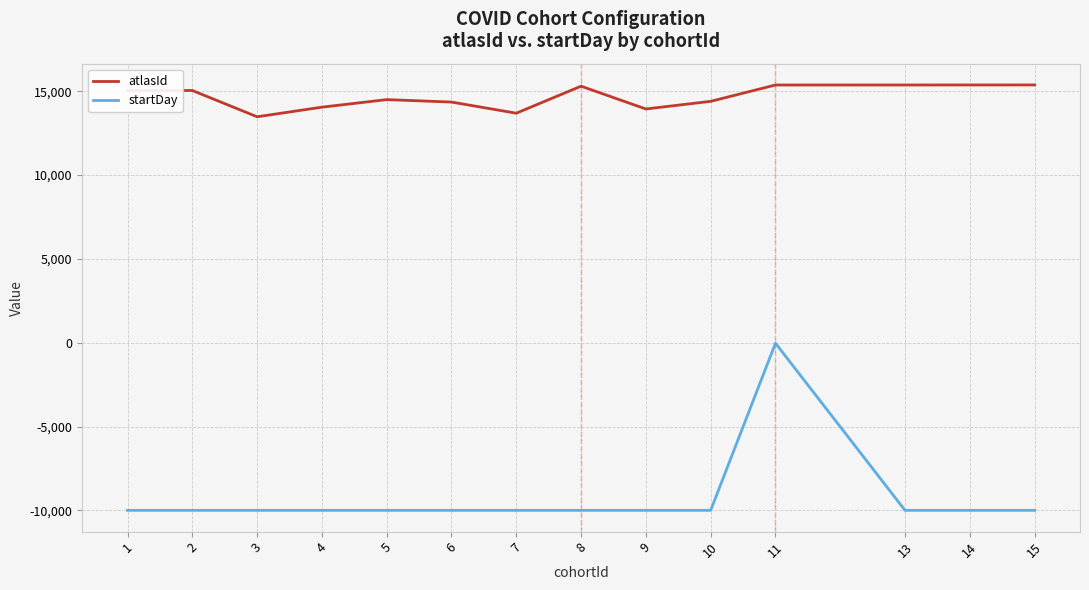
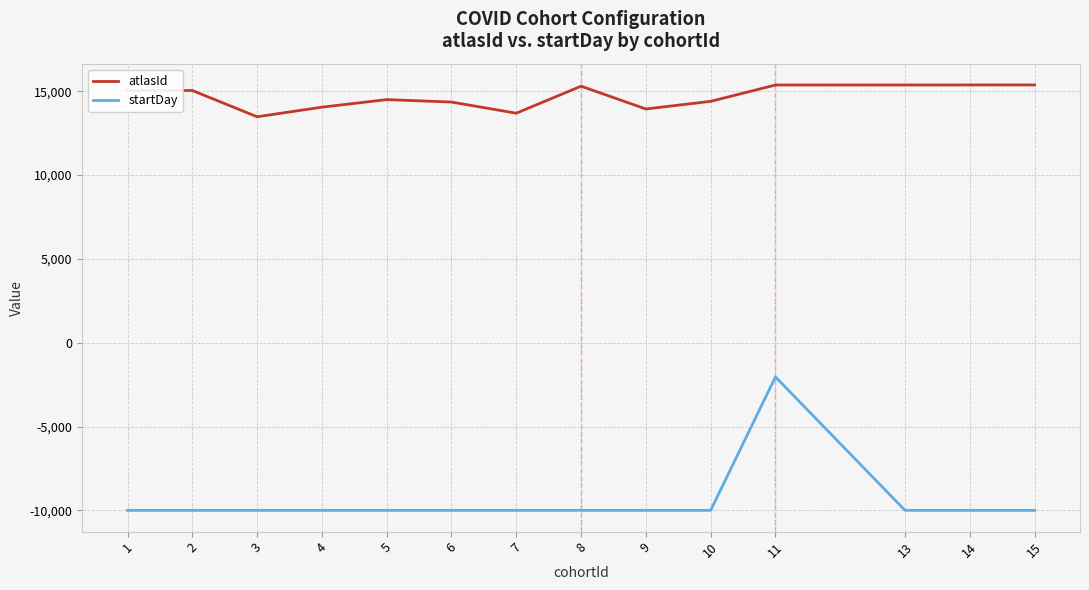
startDay, 11: 0 -> -2,000
